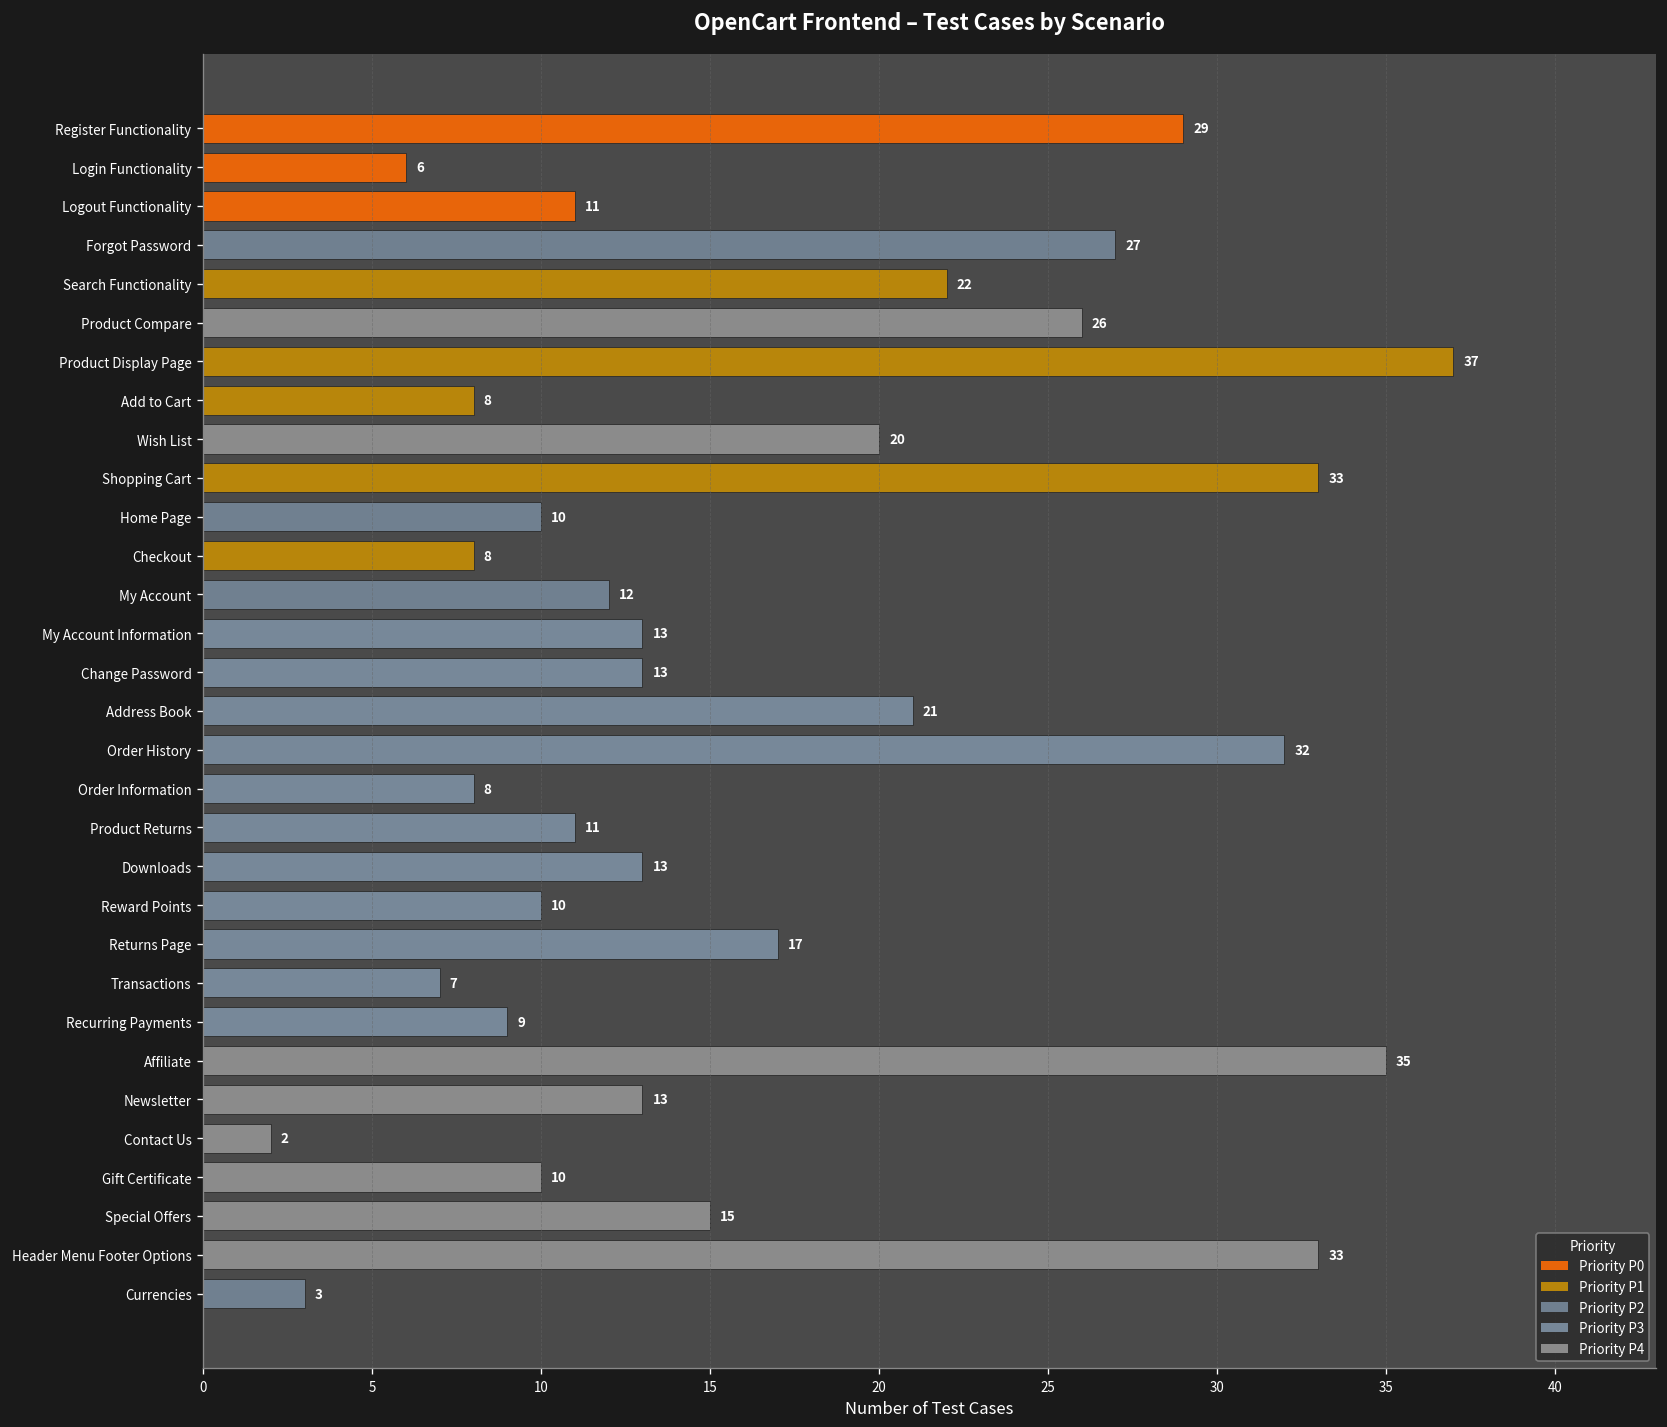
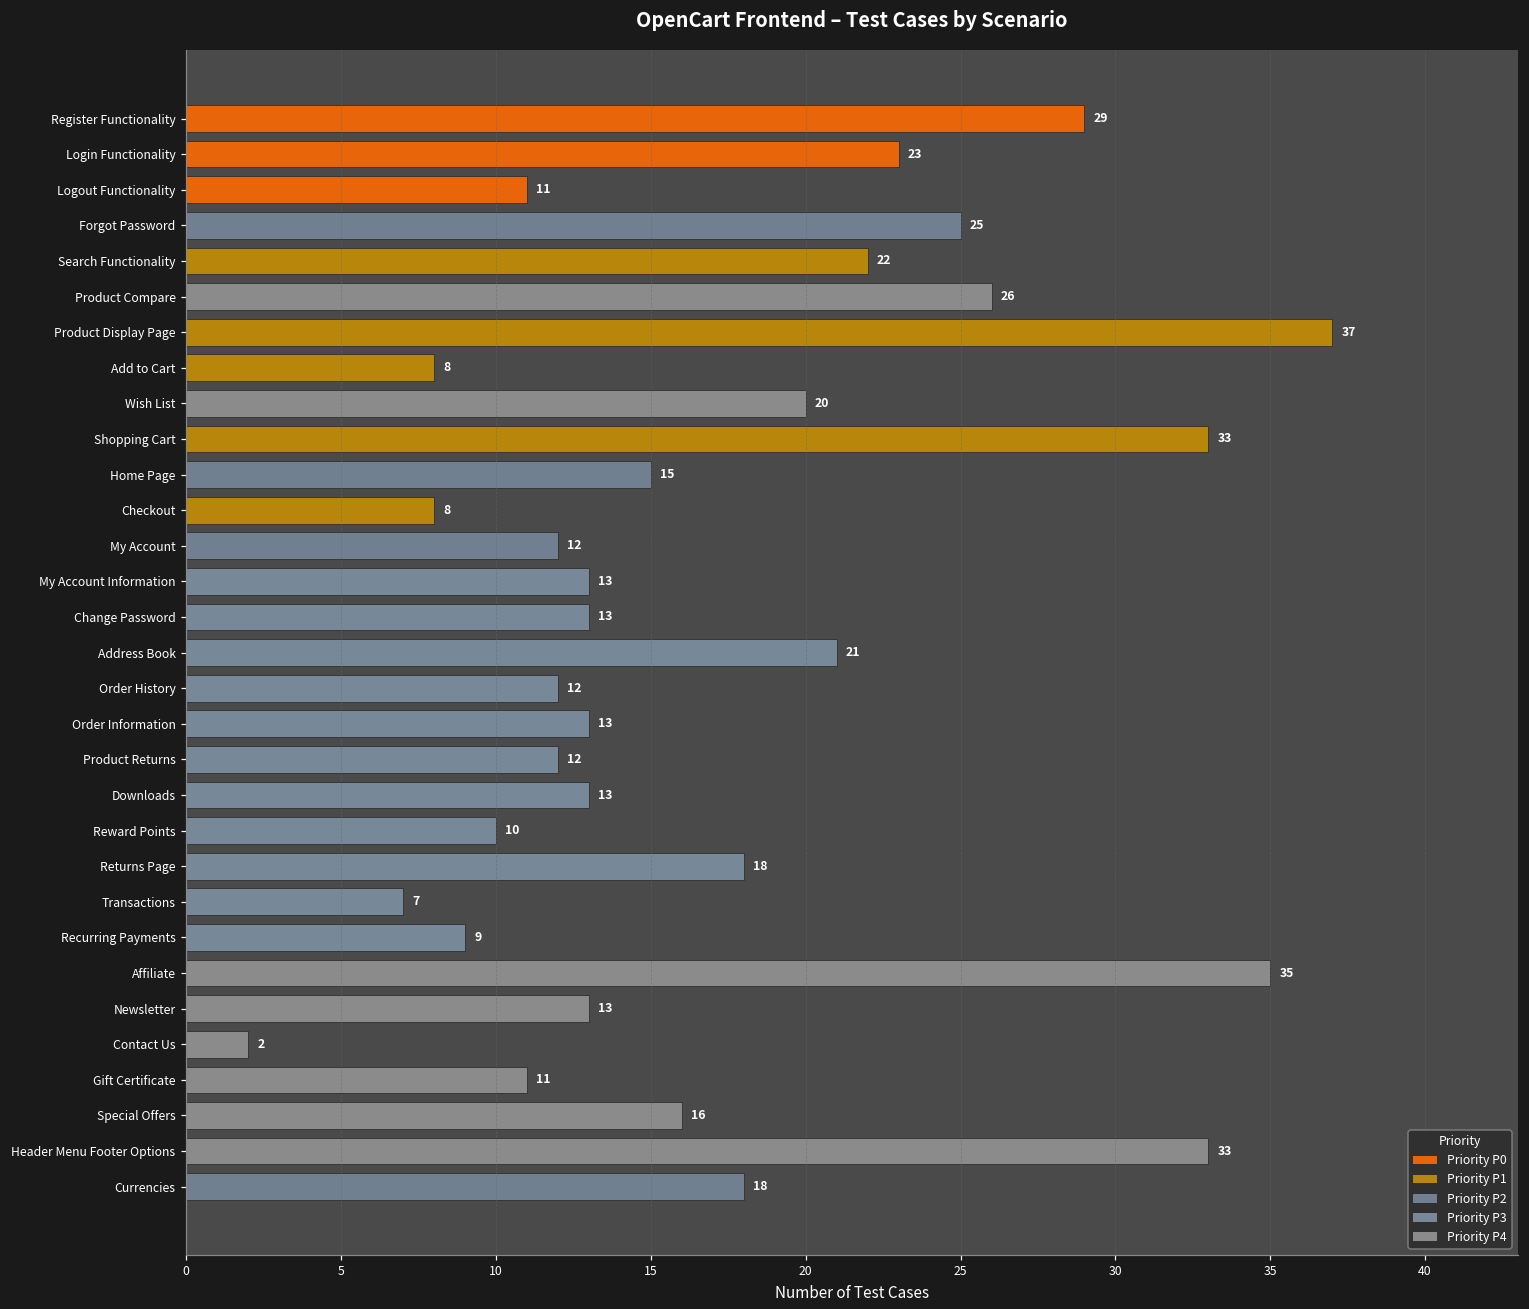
Login Functionality: 6 -> 23
Forgot Password: 27 -> 25
Home Page: 10 -> 15
Order History: 32 -> 12
Order Information: 8 -> 13
Product Returns: 11 -> 12
Returns Page: 17 -> 18
Gift Certificate: 10 -> 11
Special Offers: 15 -> 16
Currencies: 3 -> 18
